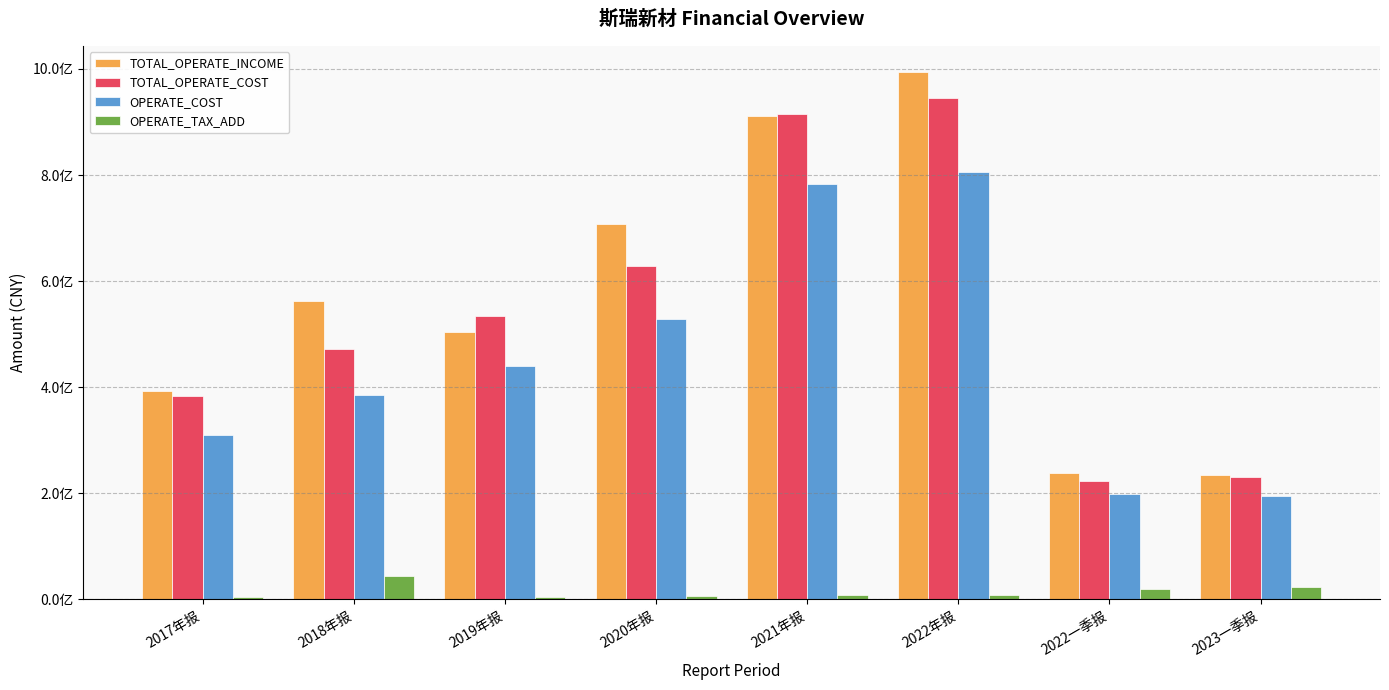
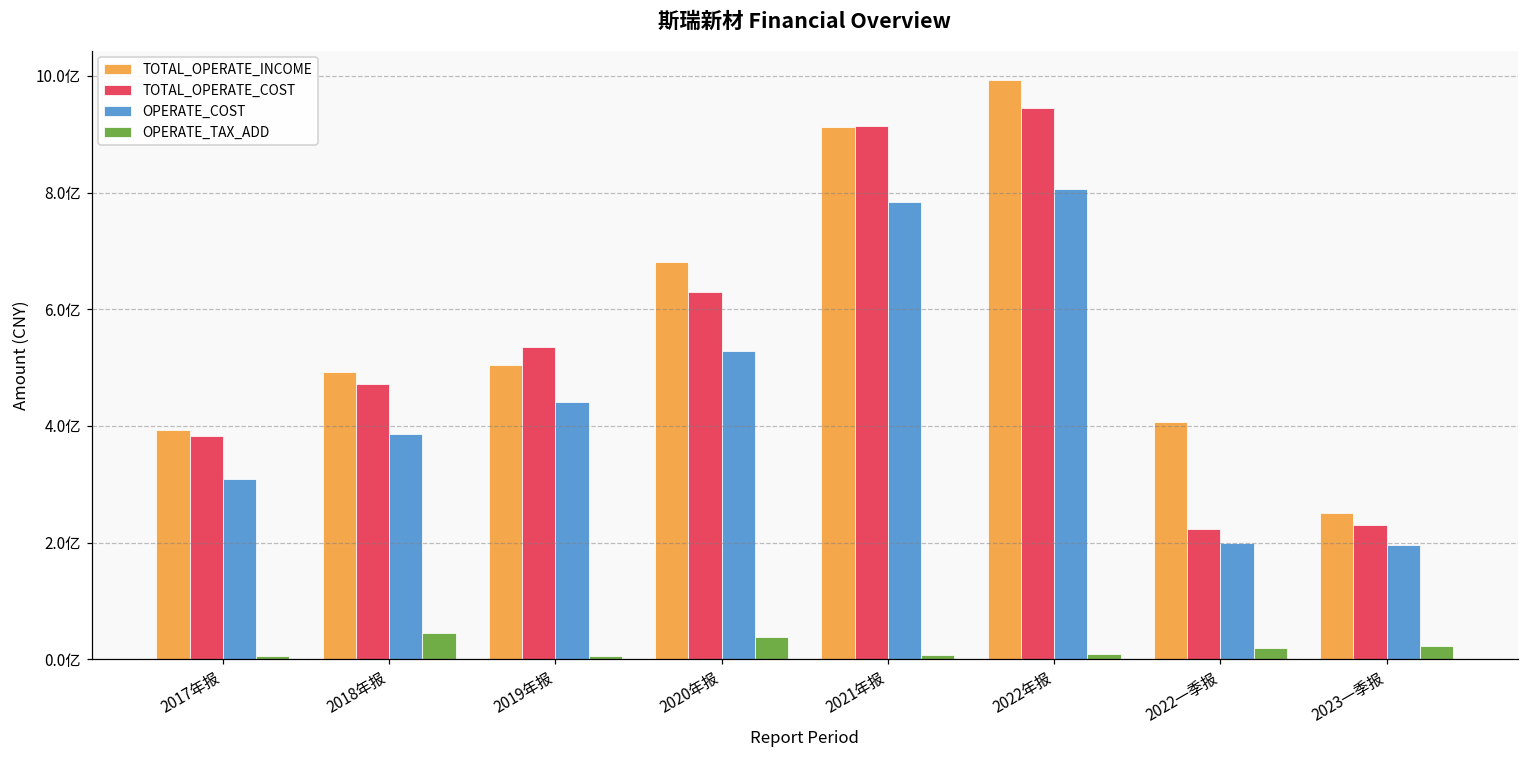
TOTAL_OPERATE_INCOME, 2018年报: 5.6亿 -> 4.9亿
TOTAL_OPERATE_INCOME, 2020年报: 7.1亿 -> 6.8亿
OPERATE_TAX_ADD, 2020年报: 0.1亿 -> 0.4亿
TOTAL_OPERATE_INCOME, 2022一季报: 2.4亿 -> 4.1亿
TOTAL_OPERATE_INCOME, 2023一季报: 2.4亿 -> 2.5亿
